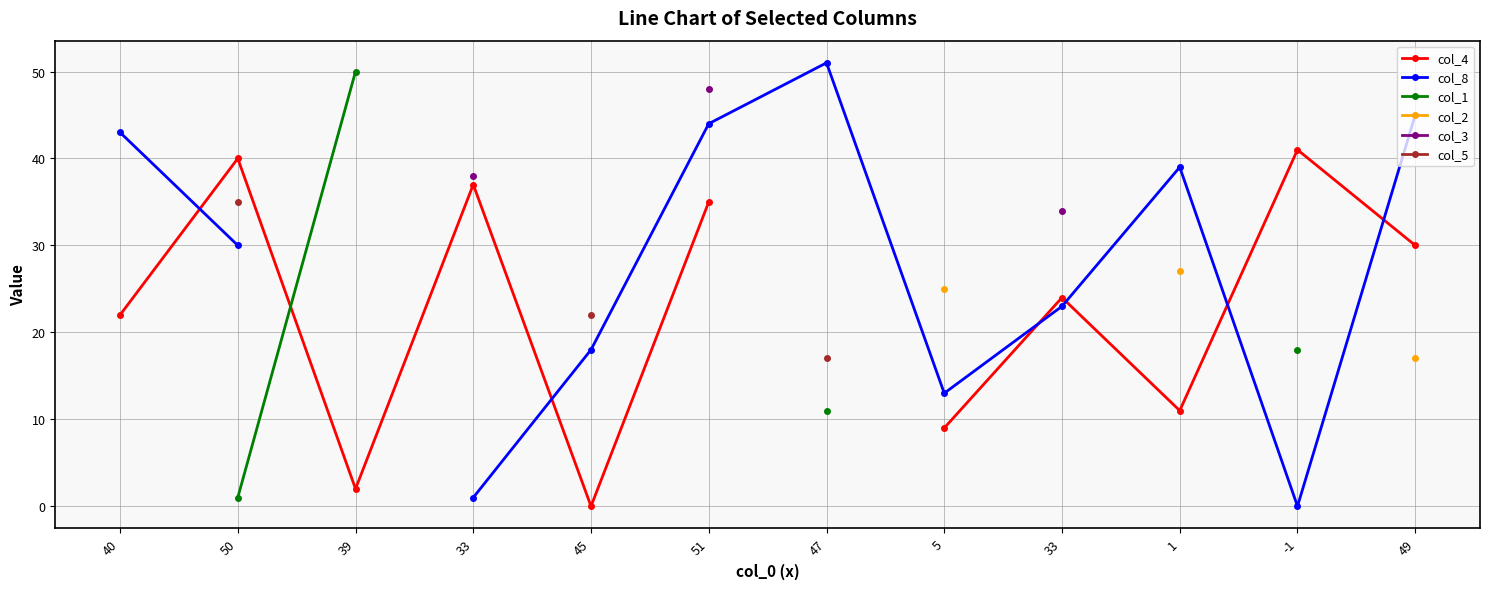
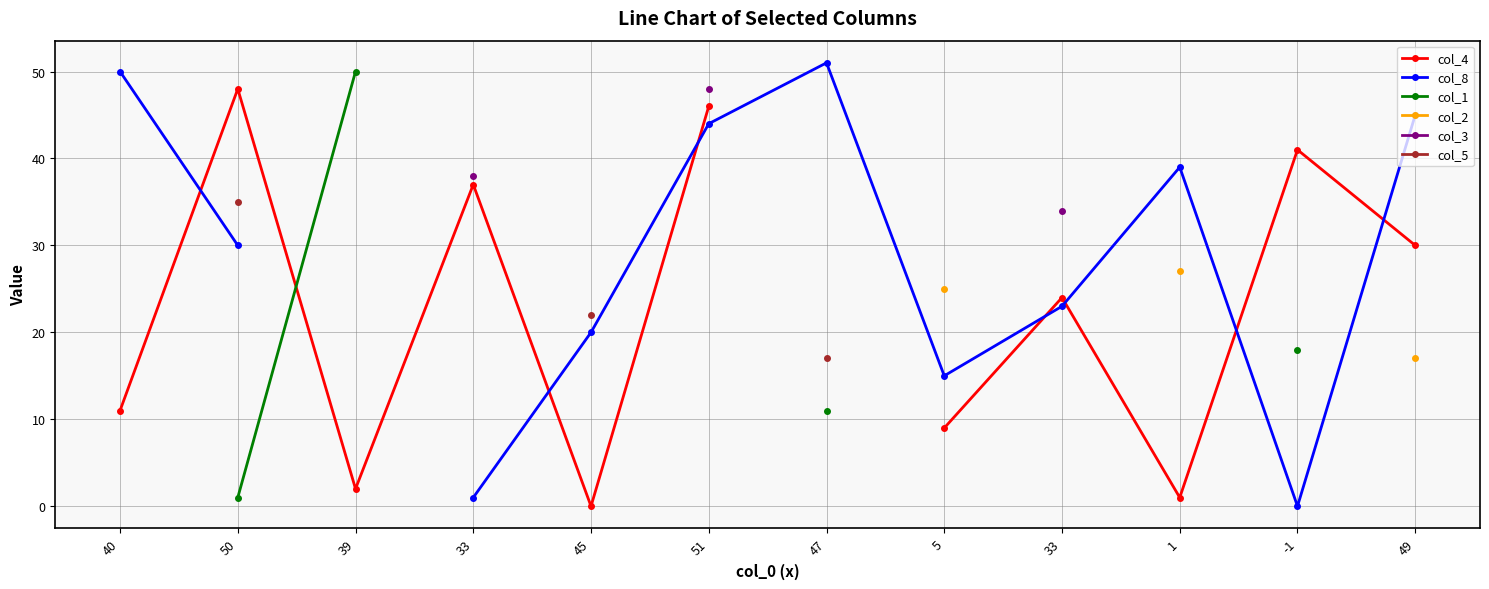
col_4, 40: 22 -> 11
col_8, 40: 43 -> 50
col_4, 50: 40 -> 48
col_8, 45: 18 -> 20
col_4, 51: 35 -> 46
col_8, 5: 13 -> 15
col_4, 1: 11 -> 1
